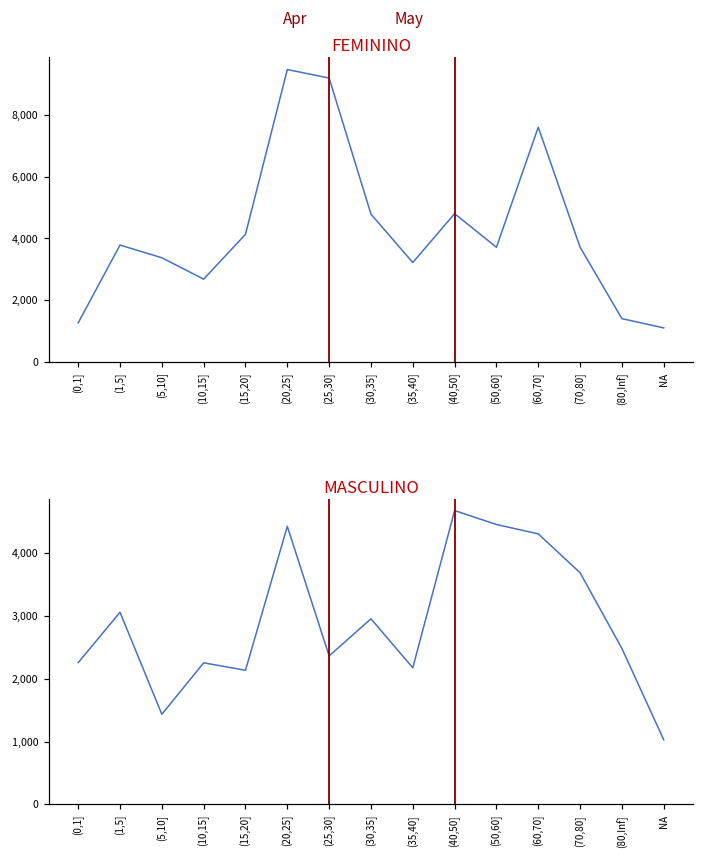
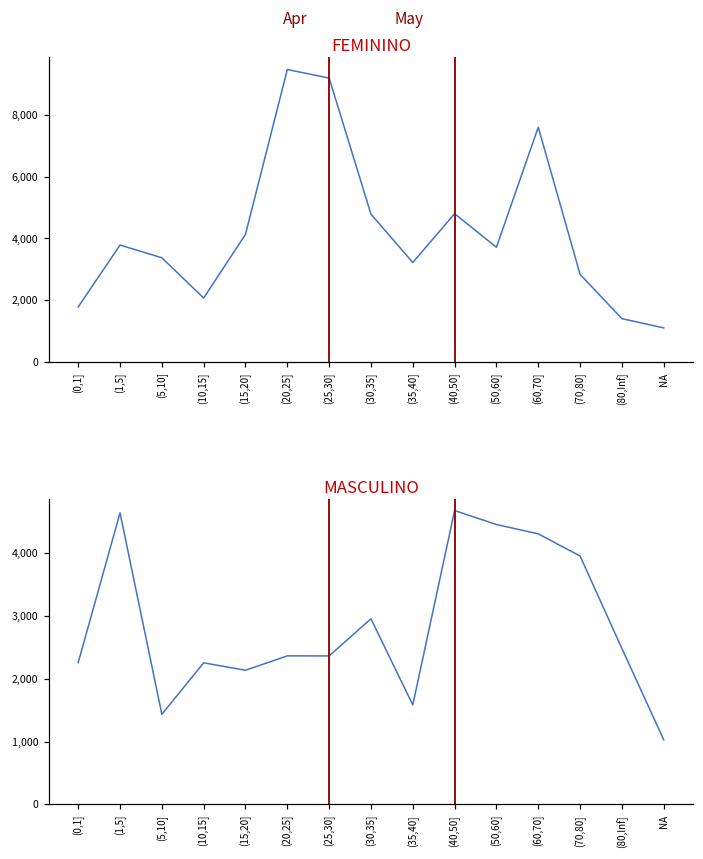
FEMININO, (0,1]: 1,300 -> 1,800
FEMININO, (10,15]: 2,700 -> 2,100
FEMININO, (70,80]: 3,700 -> 2,800
MASCULINO, (1,5]: 3,100 -> 4,600
MASCULINO, (20,25]: 4,400 -> 2,400
MASCULINO, (35,40]: 2,200 -> 1,600
MASCULINO, (70,80]: 3,700 -> 4,000
